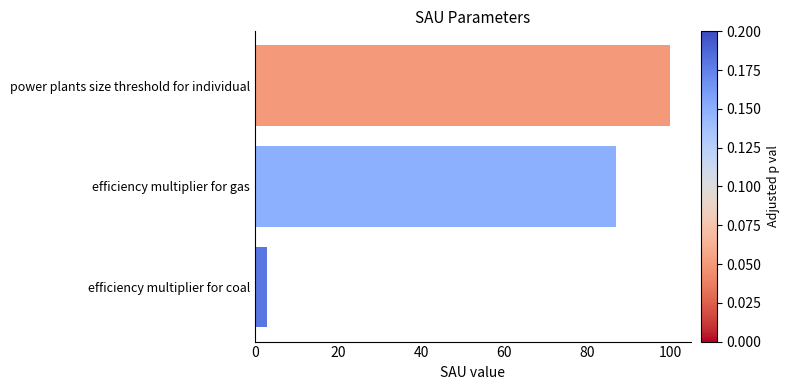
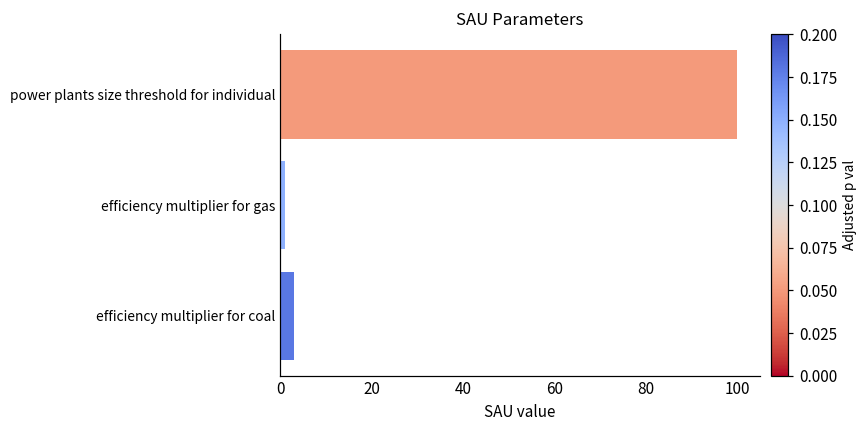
efficiency multiplier for gas: 87 -> 1
